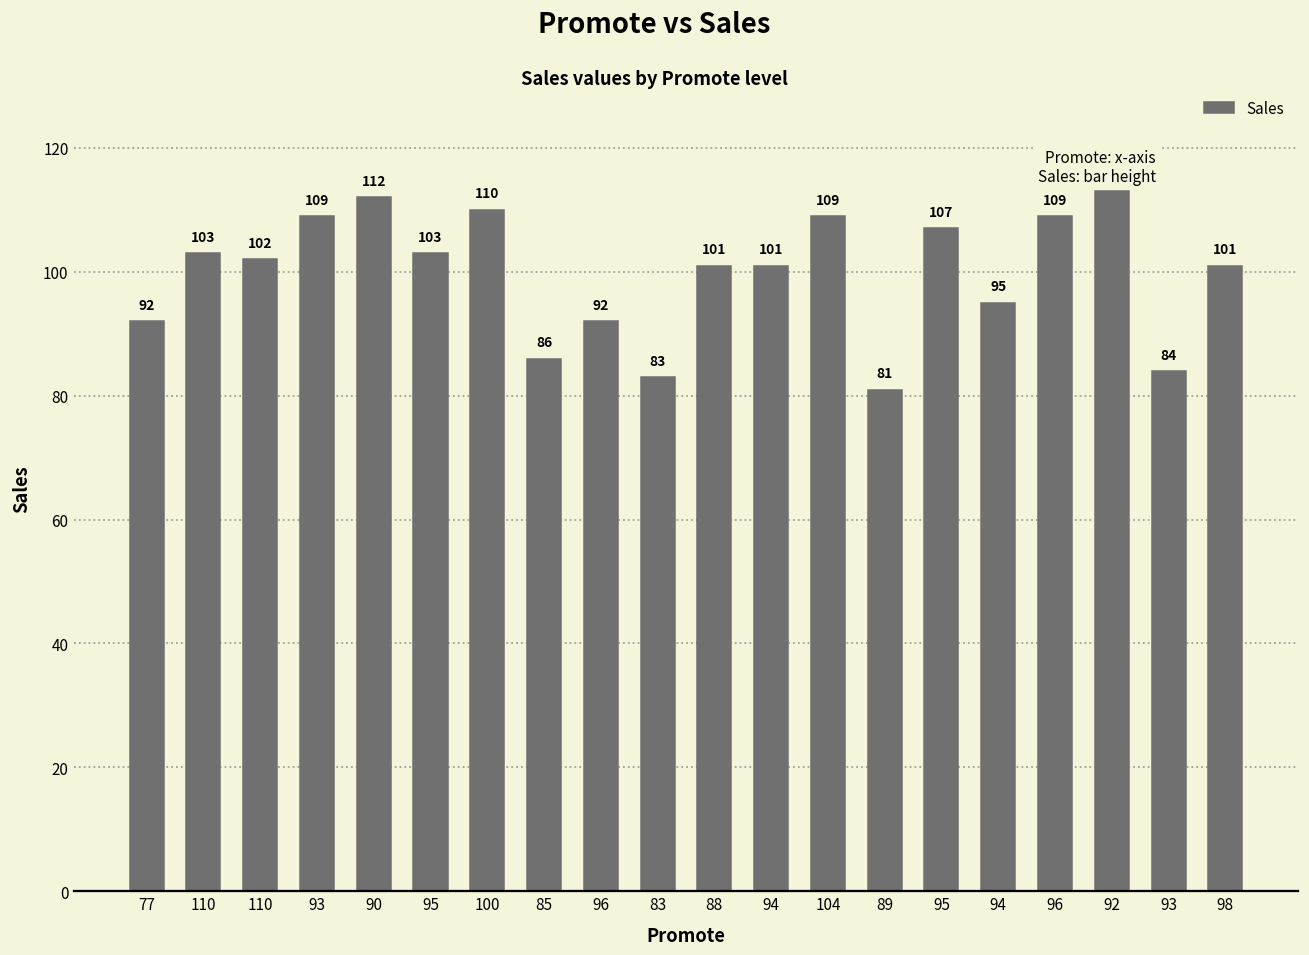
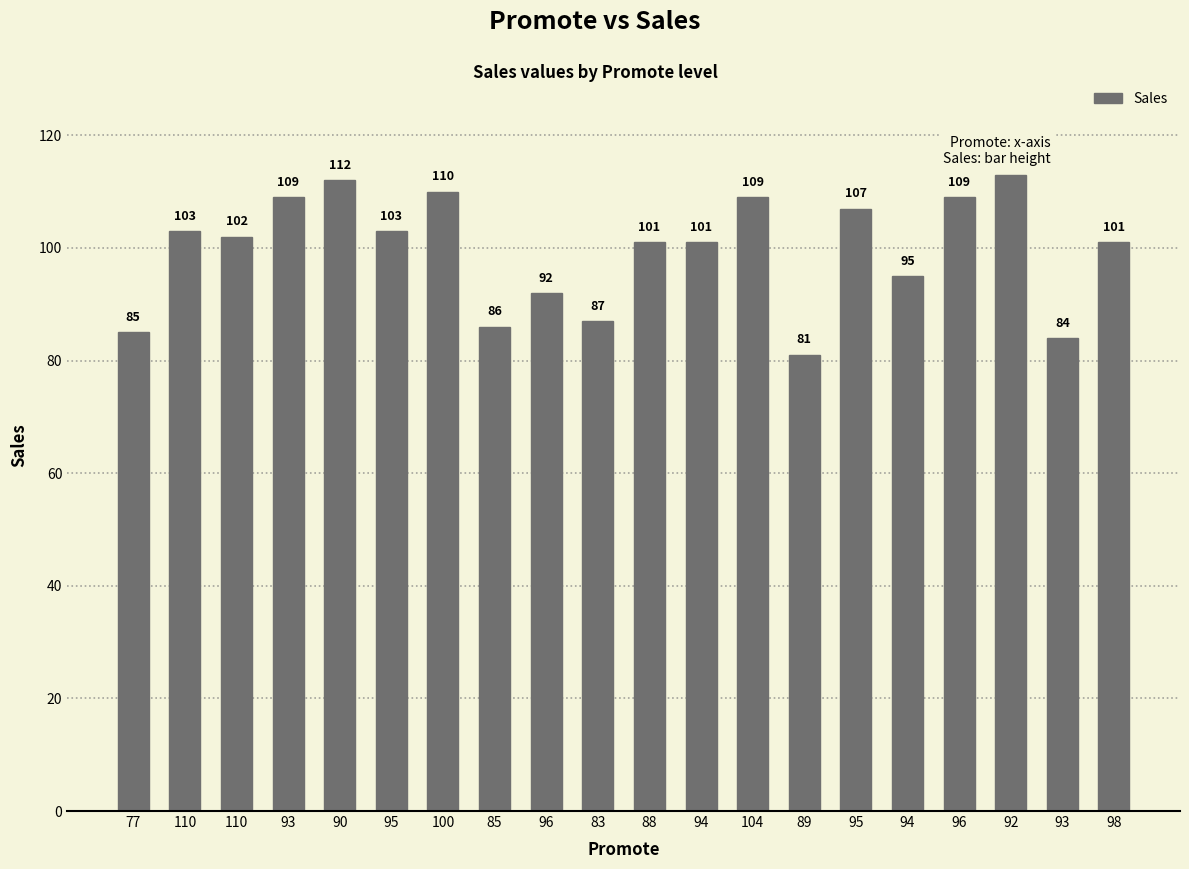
77: 92 -> 85
83: 83 -> 87
